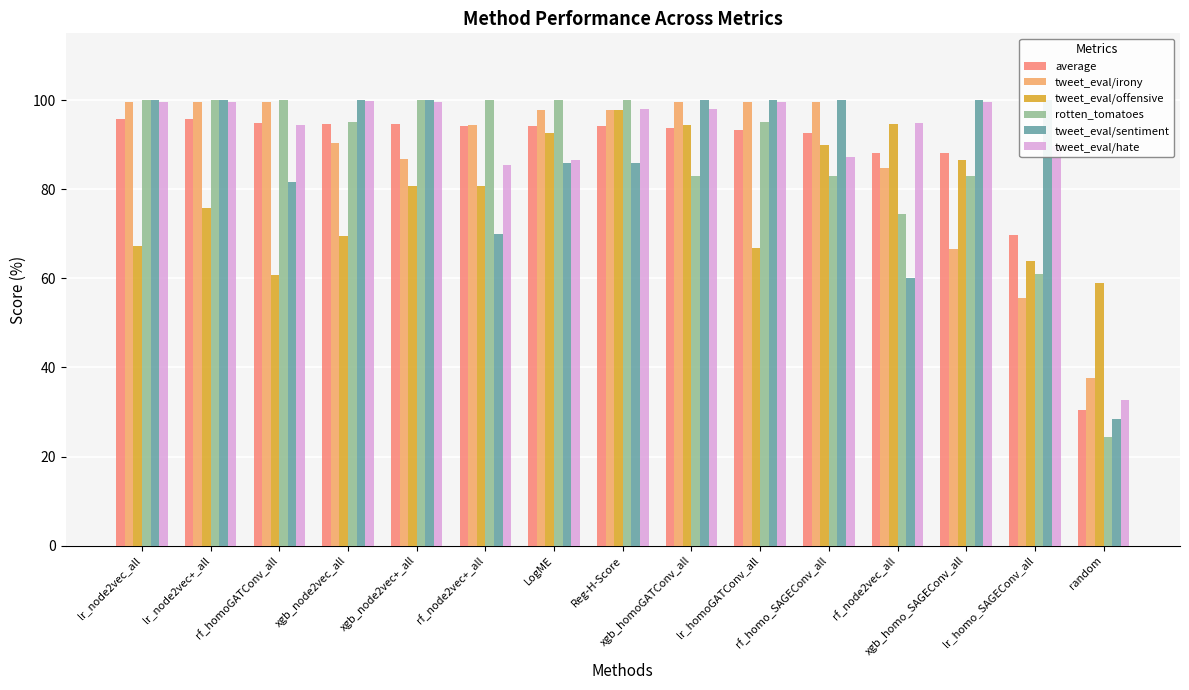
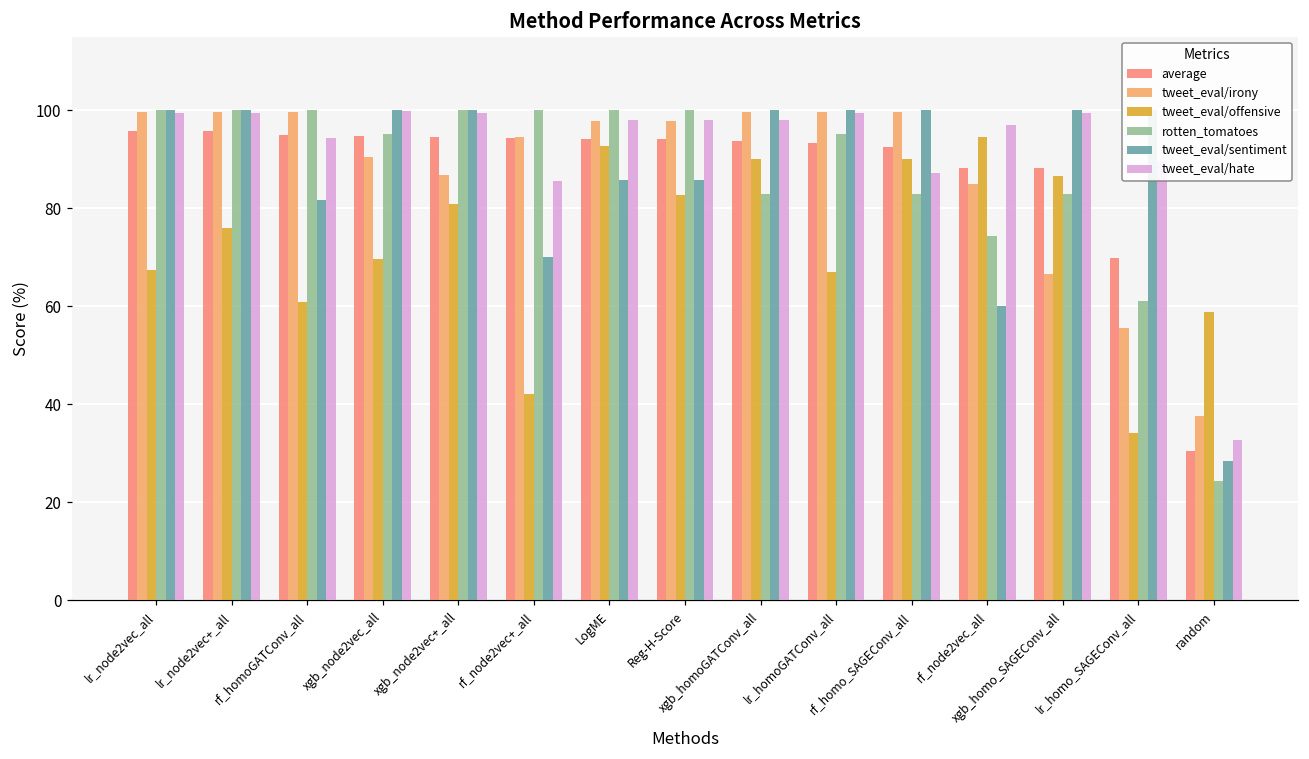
tweet_eval/offensive, rf_node2vec+_all: 81 -> 42
tweet_eval/hate, LogME: 87 -> 98
tweet_eval/offensive, Reg-H-Score: 98 -> 83
tweet_eval/offensive, xgb_homoGATConv_all: 94 -> 90
tweet_eval/hate, rf_node2vec_all: 95 -> 97
tweet_eval/offensive, lr_homo_SAGEConv_all: 64 -> 34
